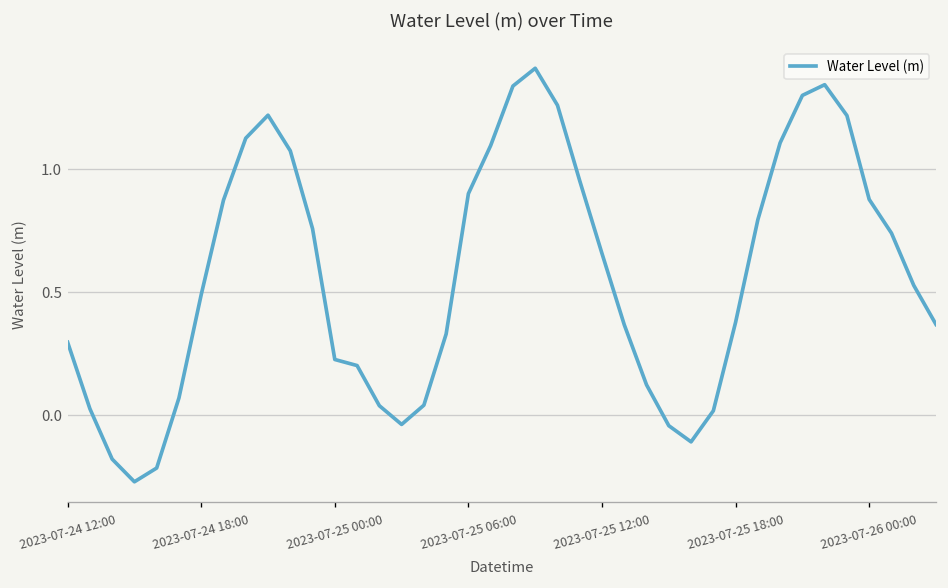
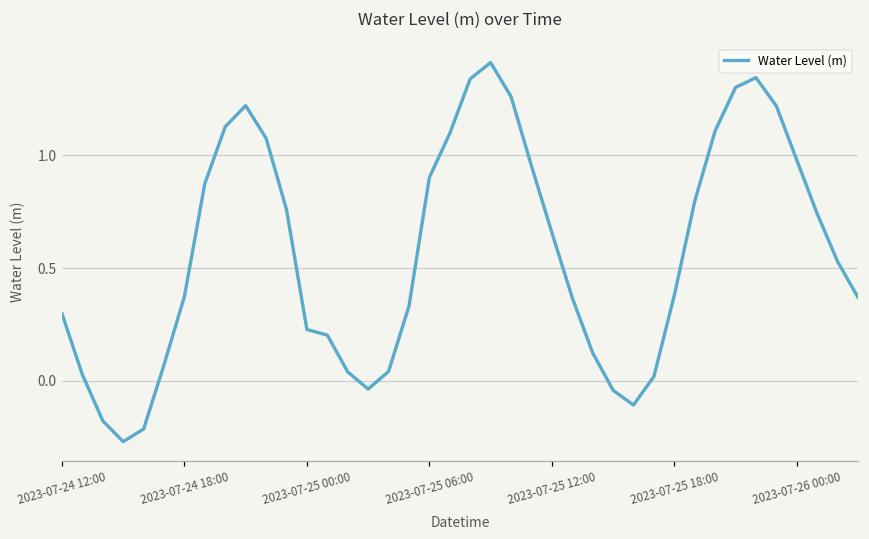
2023-07-24 18:00: 0.49 -> 0.37
2023-07-26 00:00: 0.88 -> 0.98
